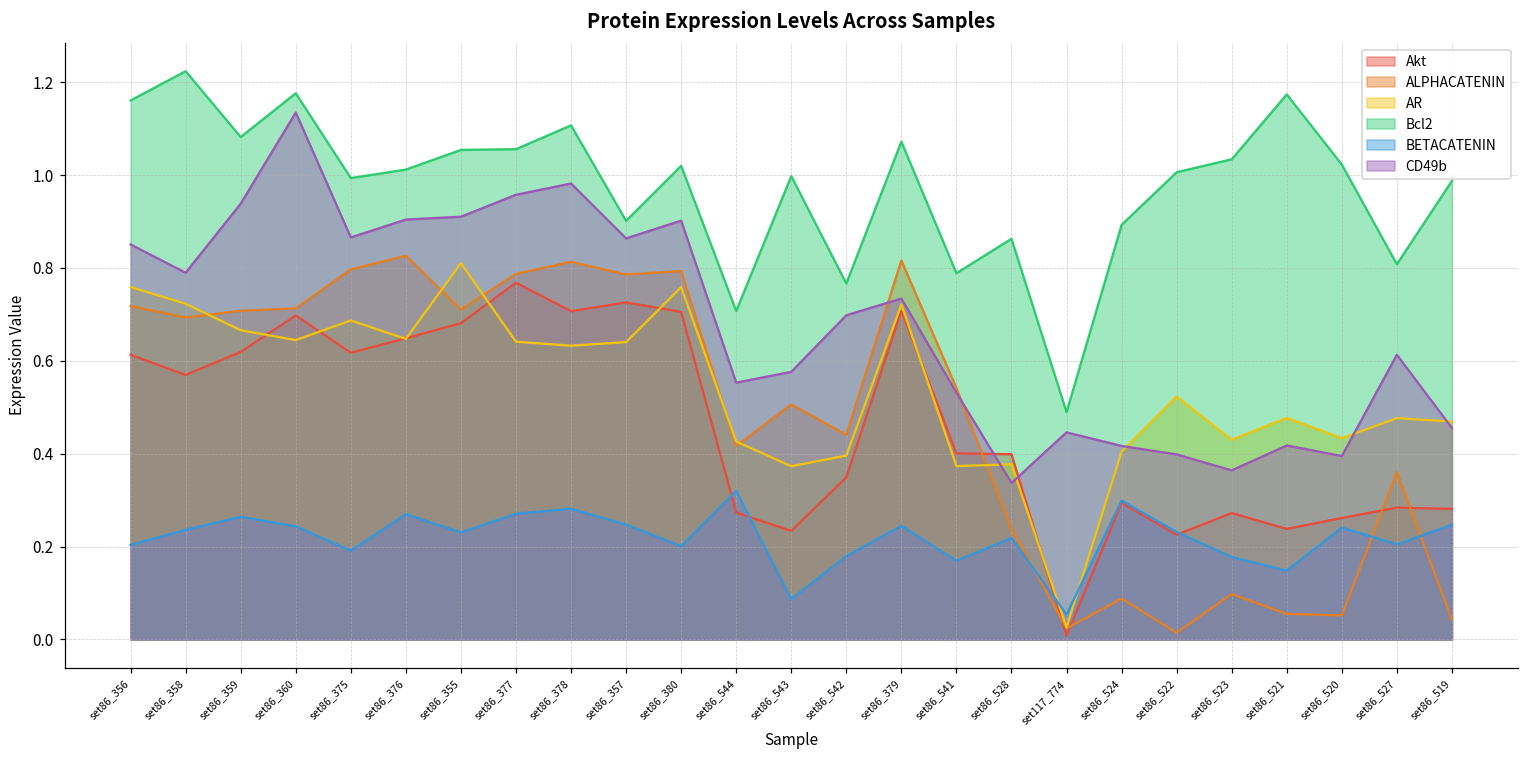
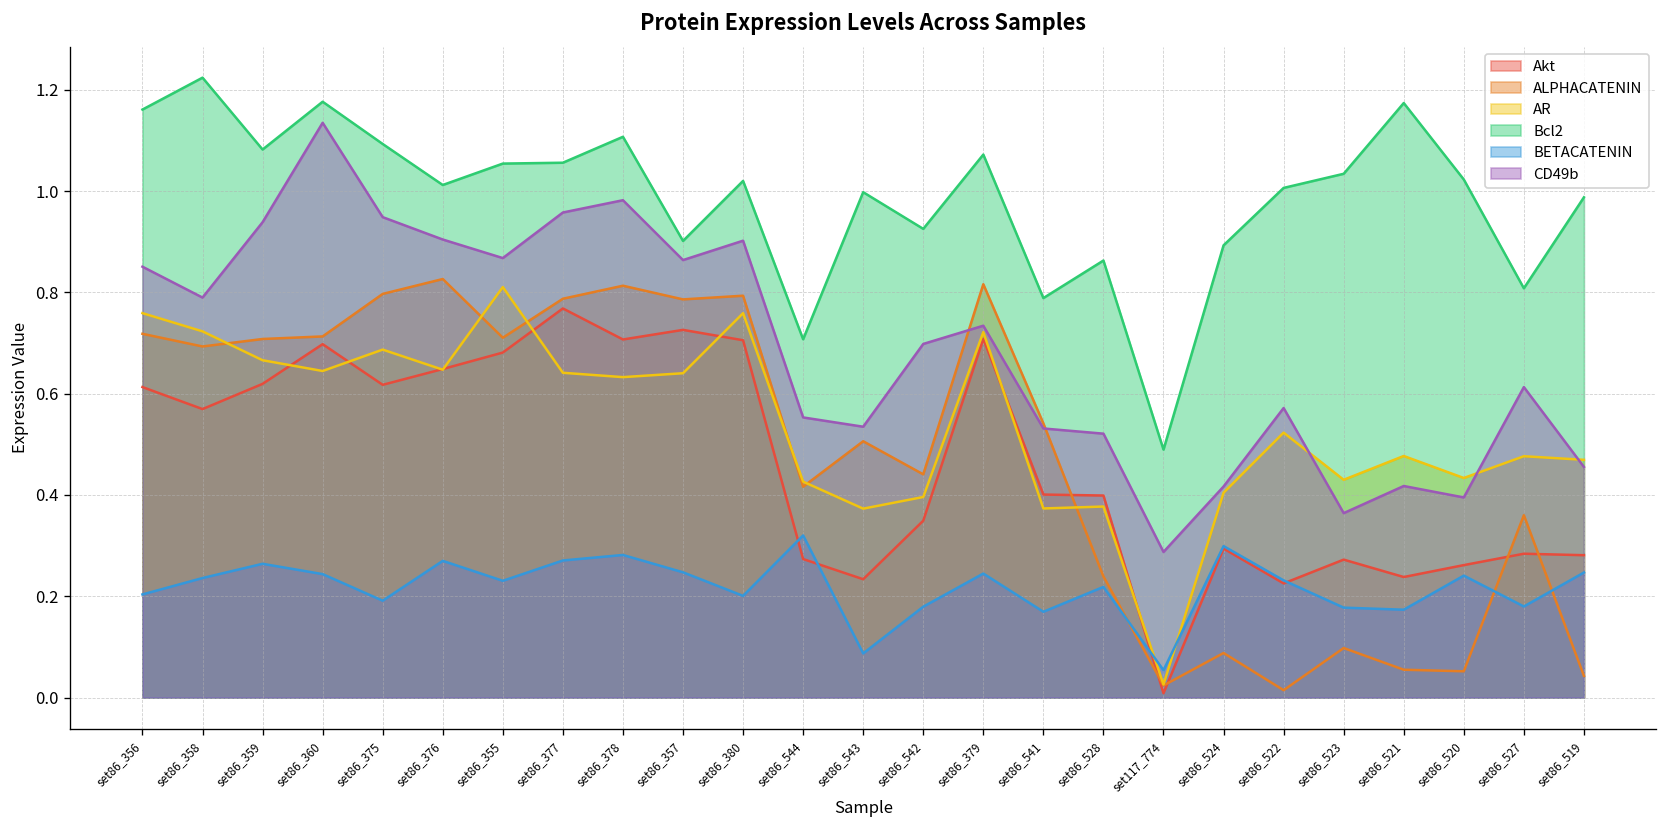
Bcl2, set86_375: 0.99 -> 1.09
CD49b, set86_375: 0.87 -> 0.95
CD49b, set86_355: 0.91 -> 0.87
CD49b, set86_543: 0.58 -> 0.53
Bcl2, set86_542: 0.77 -> 0.93
CD49b, set86_528: 0.34 -> 0.52
CD49b, set117_774: 0.45 -> 0.29
CD49b, set86_522: 0.40 -> 0.57
BETACATENIN, set86_521: 0.15 -> 0.17
BETACATENIN, set86_527: 0.20 -> 0.18
